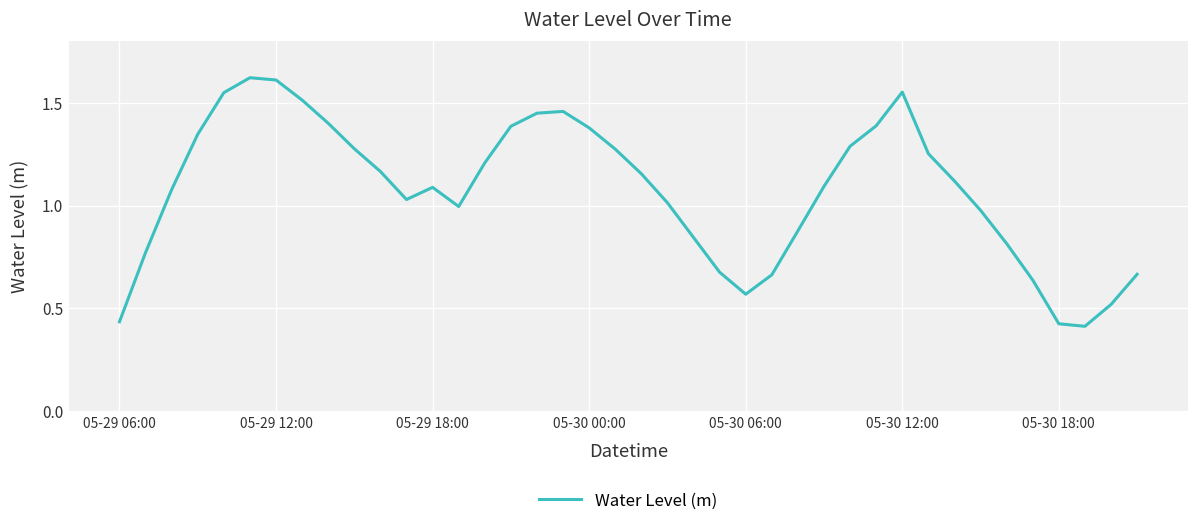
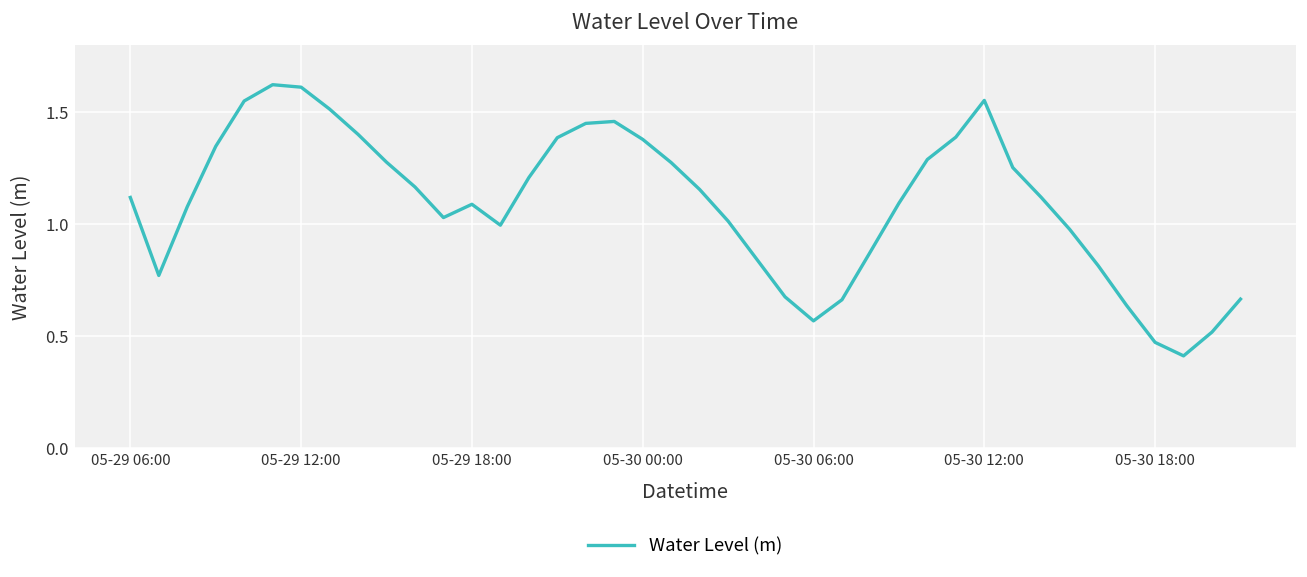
05-29 06:00: 0.43 -> 1.12
05-30 18:00: 0.42 -> 0.47
